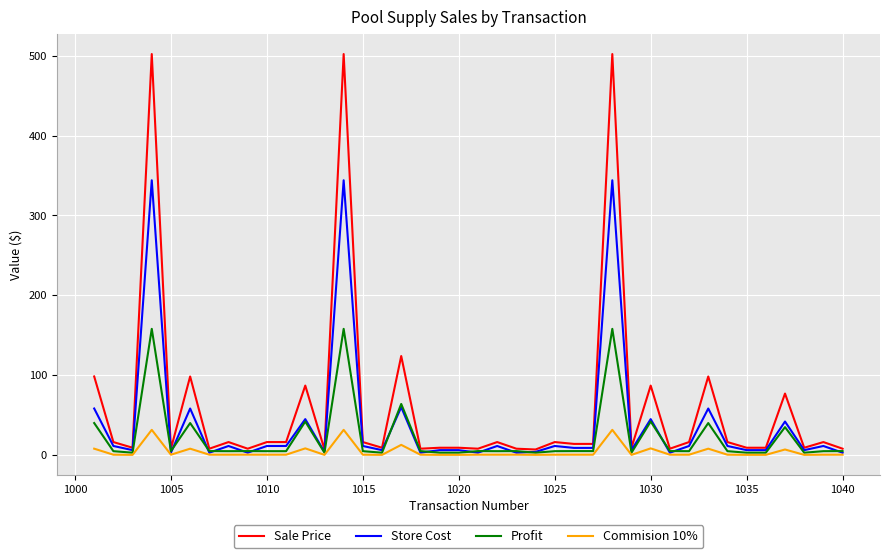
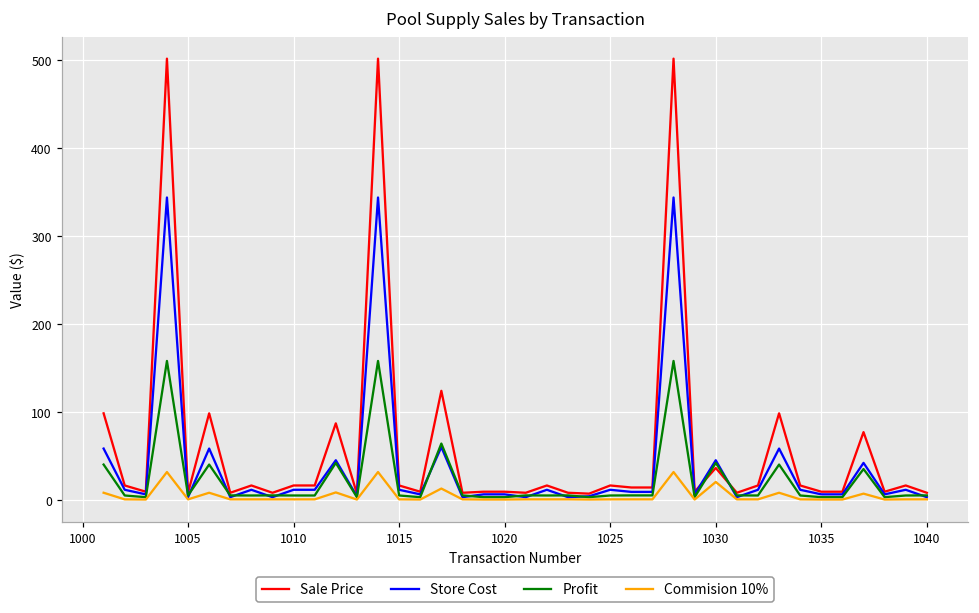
Sale Price, 1030: 90 -> 40
Commision 10%, 1030: 10 -> 20
